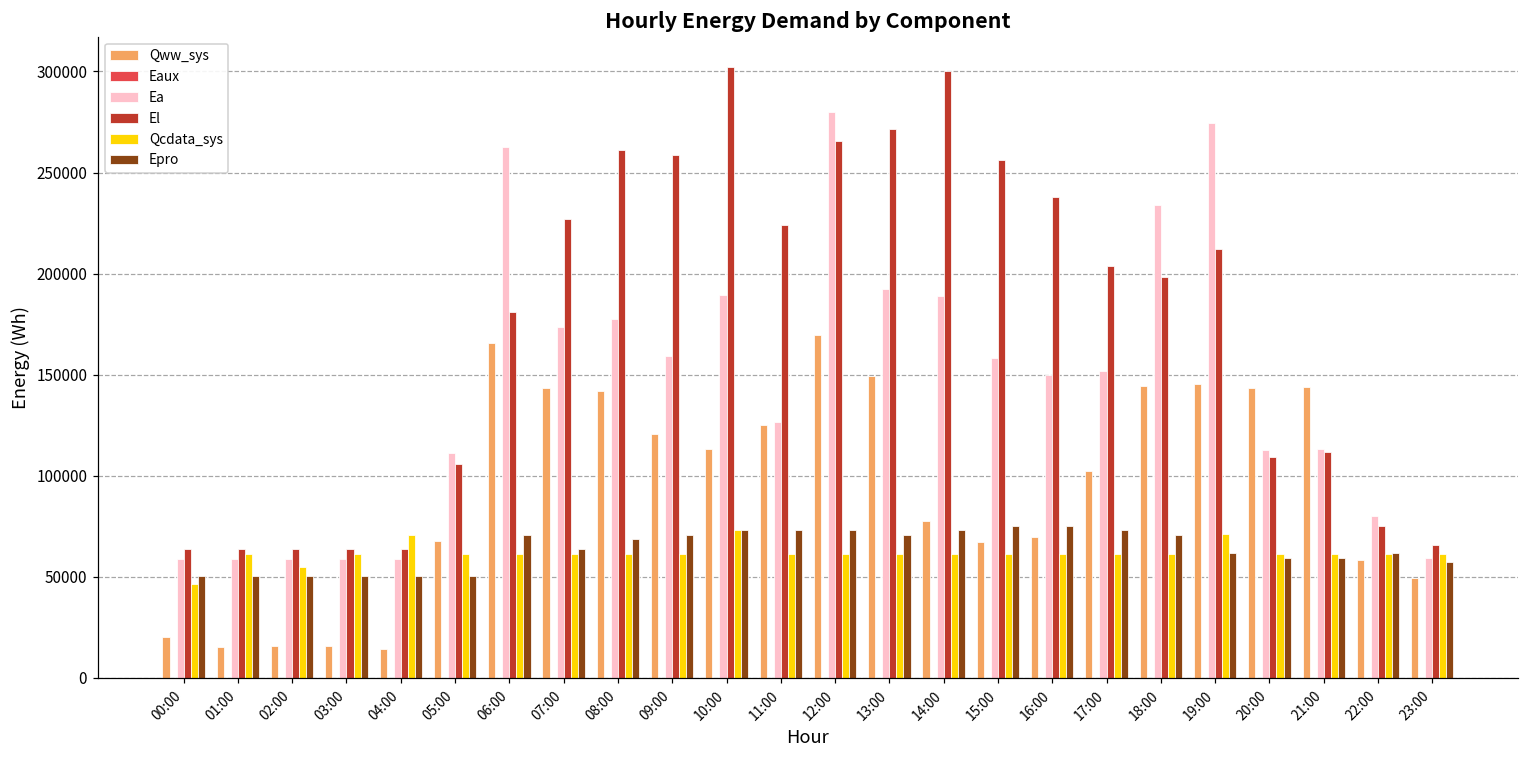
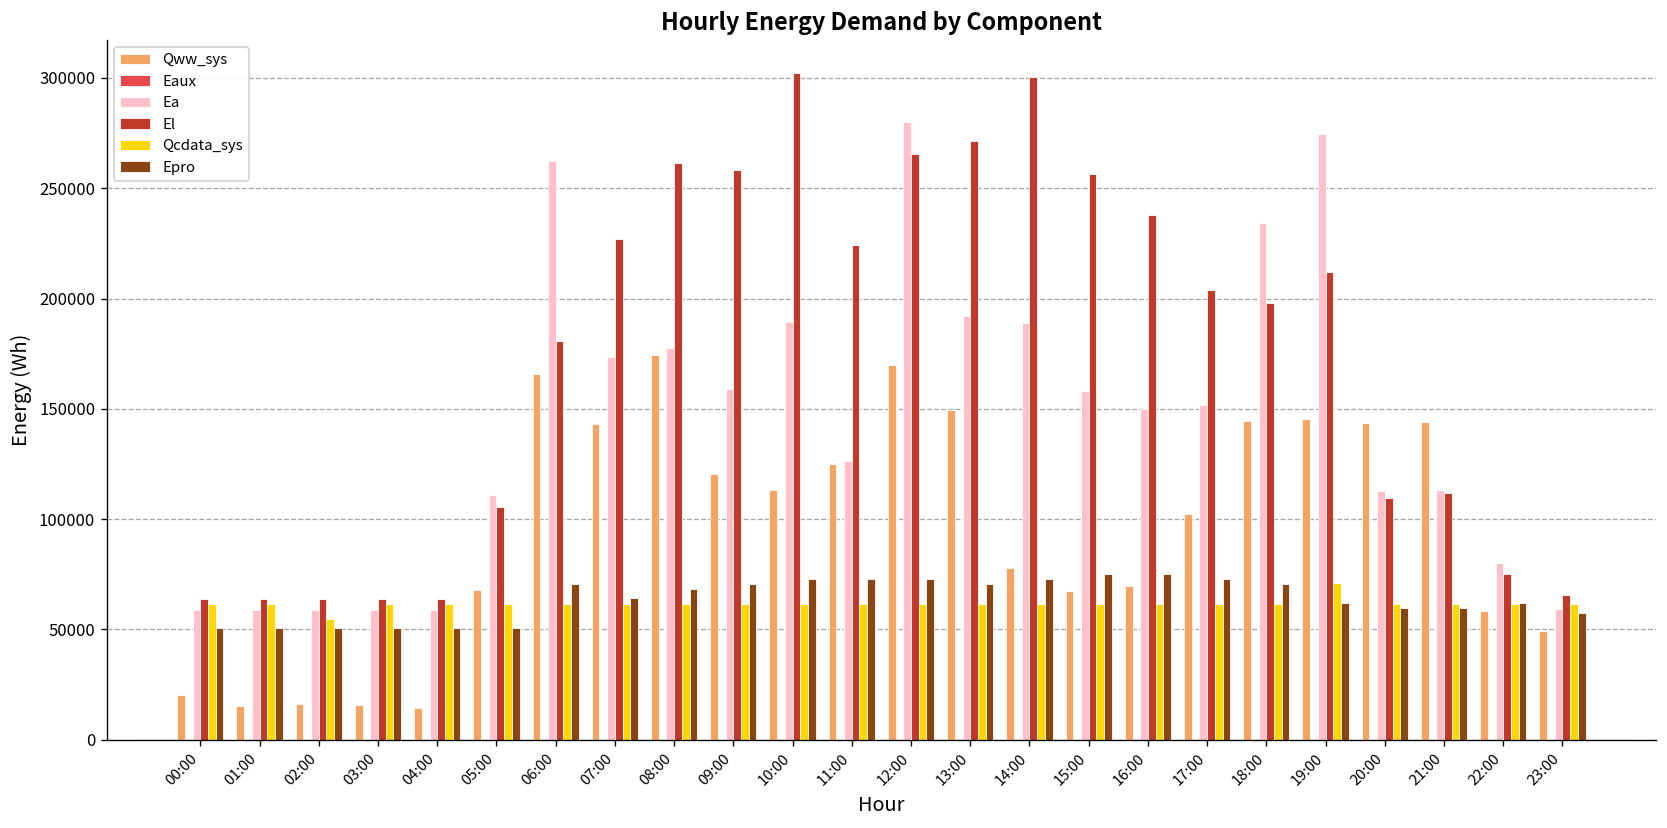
Qcdata_sys, 00:00: 46000 -> 61000
Qcdata_sys, 04:00: 71000 -> 61000
Qww_sys, 08:00: 142000 -> 174000
Qcdata_sys, 10:00: 73000 -> 61000
